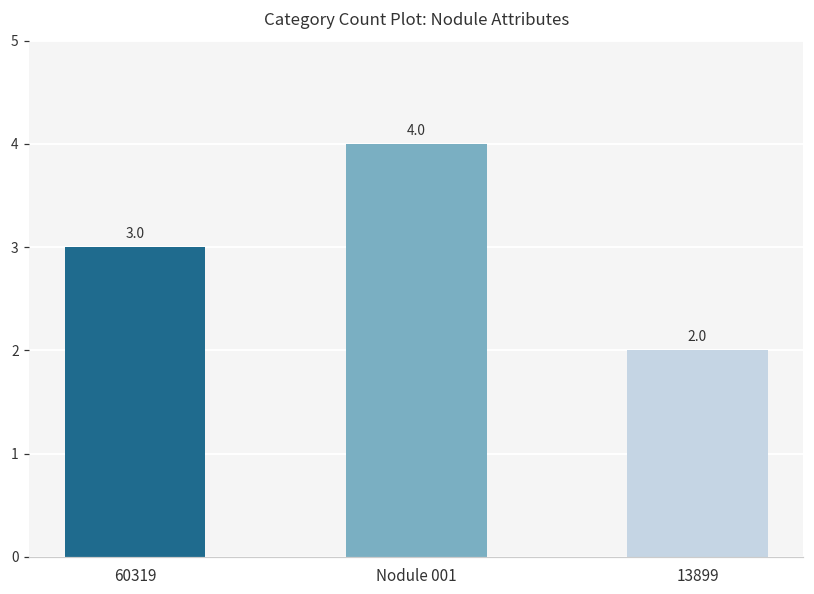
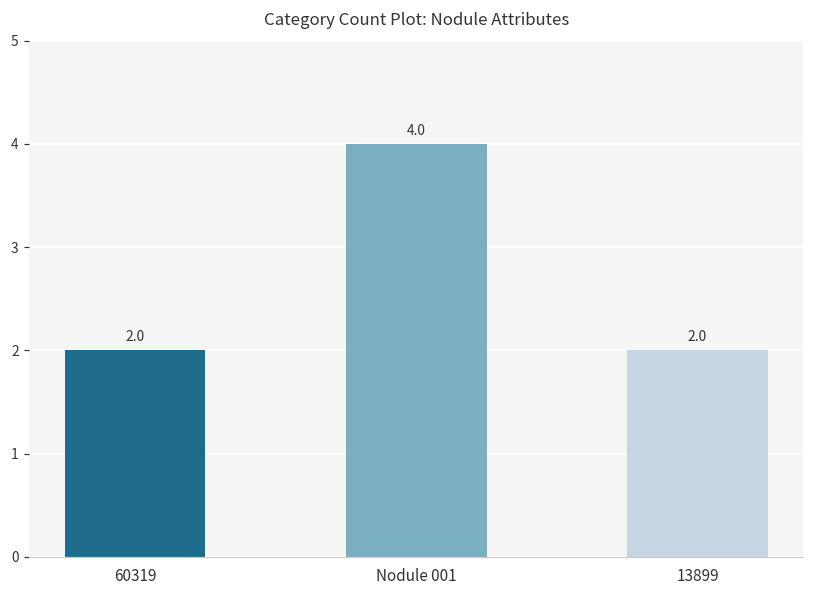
60319: 3.0 -> 2.0
